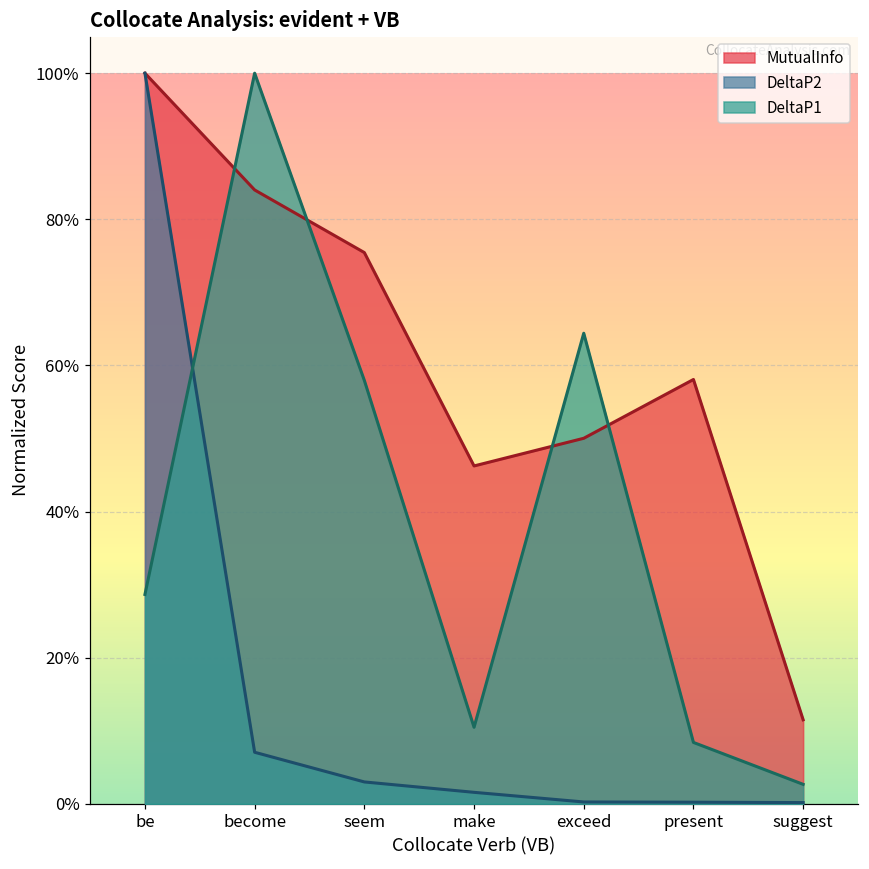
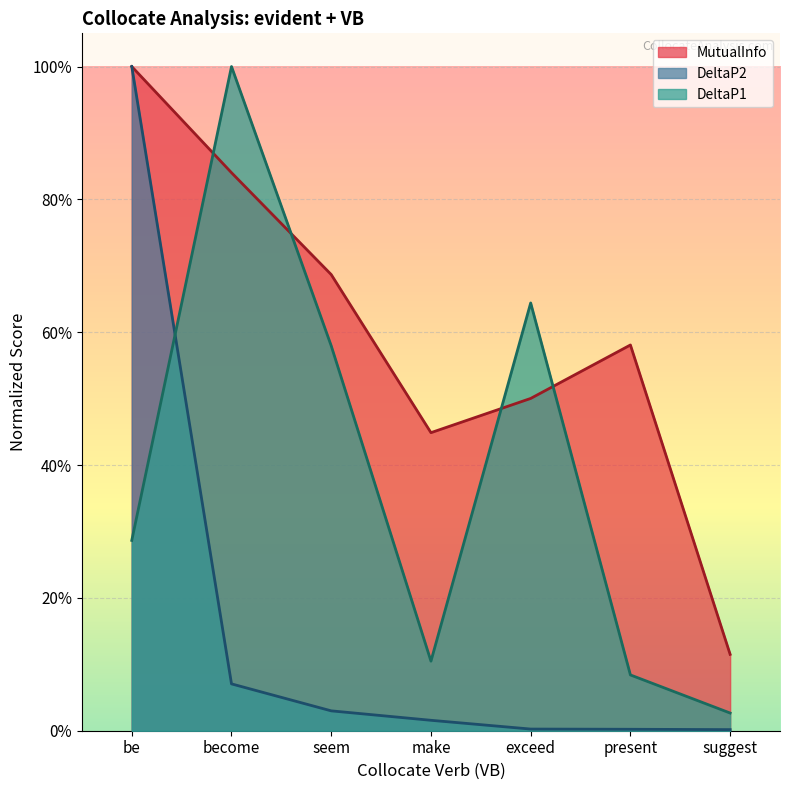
MutualInfo, seem: 75% -> 69%
MutualInfo, make: 46% -> 45%
